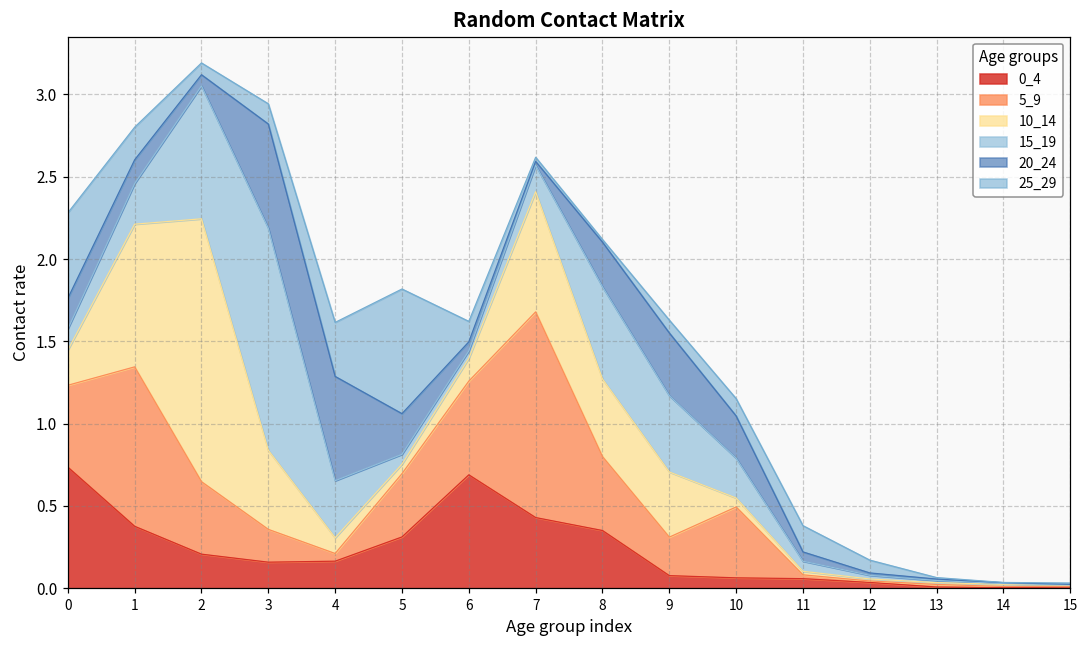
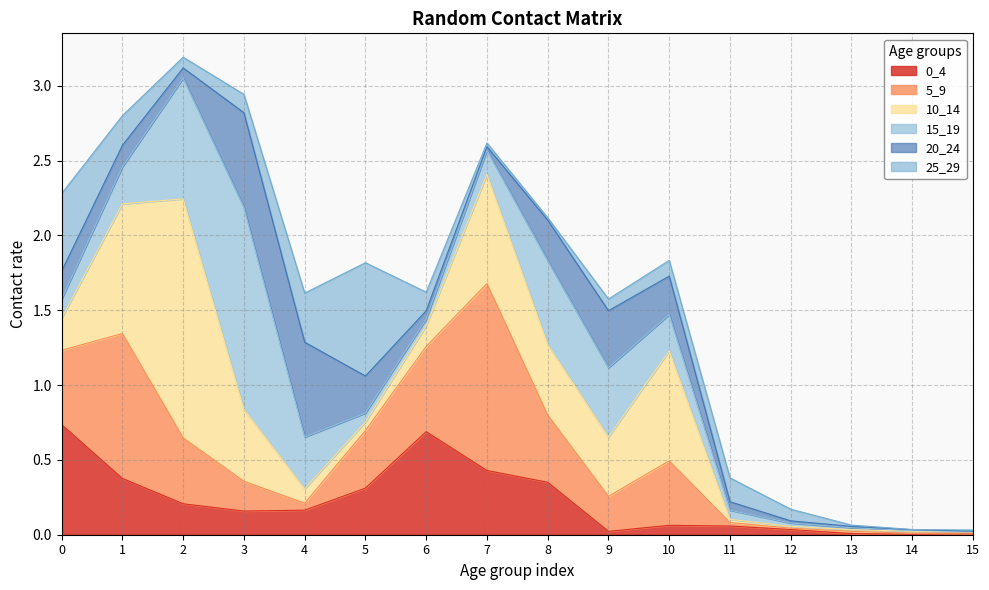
0_4, 9: 0.08 -> 0.02
10_14, 10: 0.05 -> 0.74
